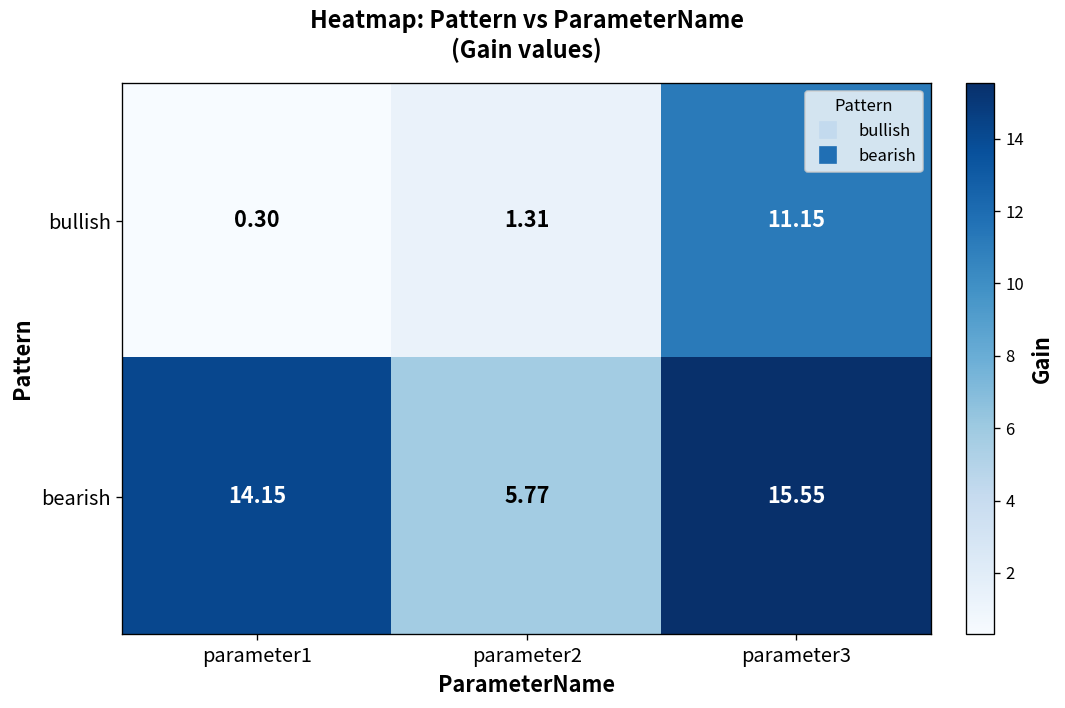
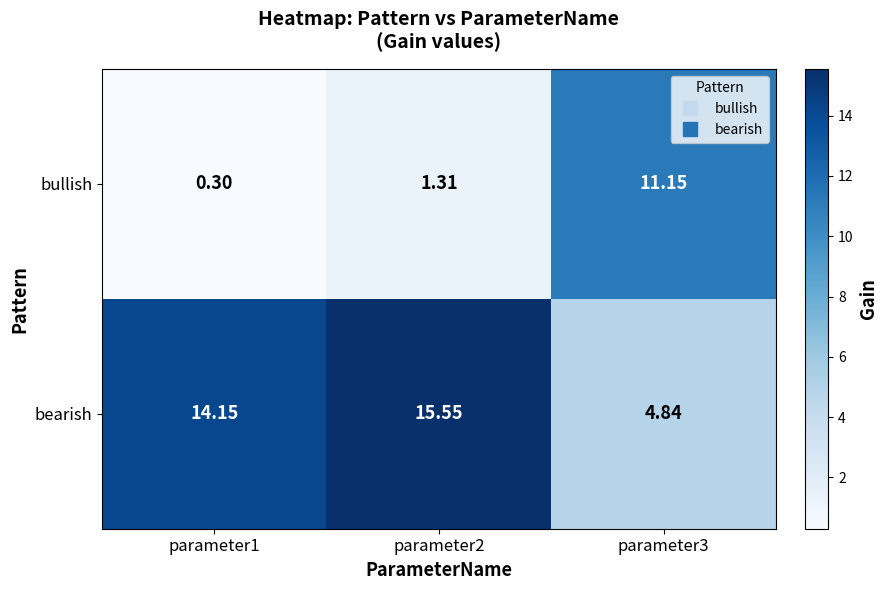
bearish, parameter2: 5.77 -> 15.55
bearish, parameter3: 15.55 -> 4.84
